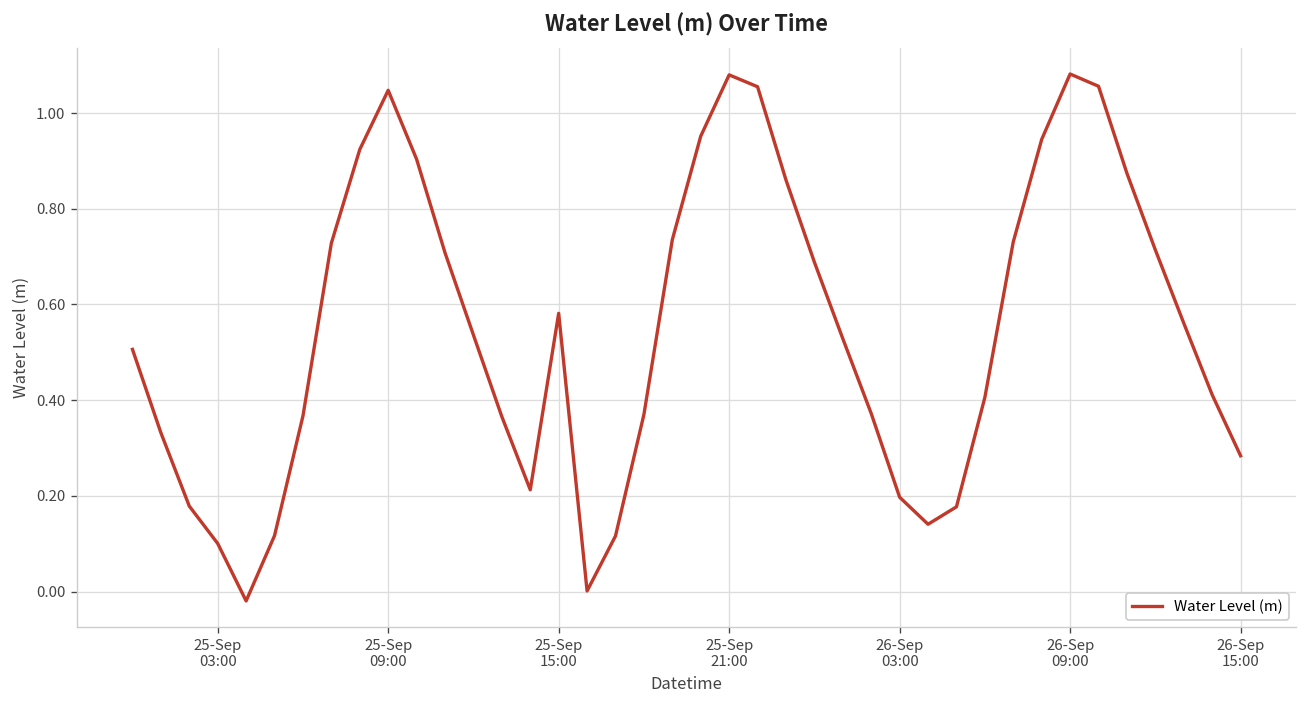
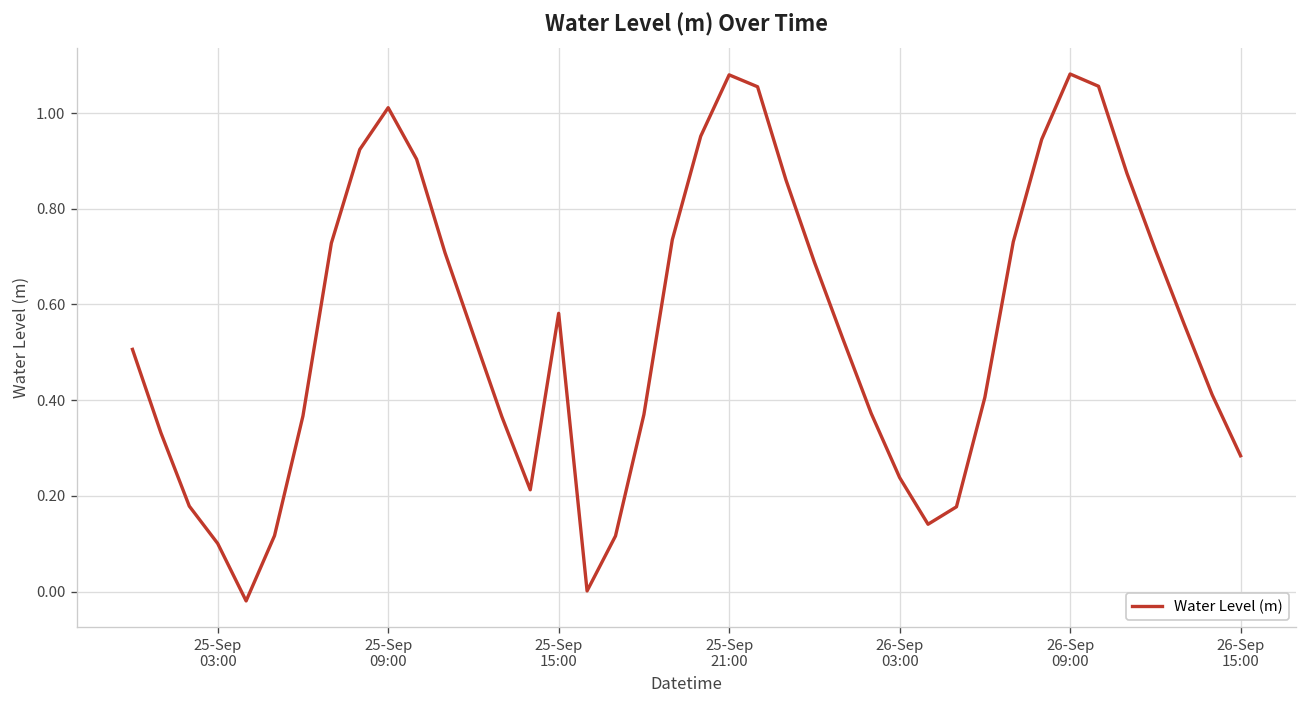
25-Sep 09:00: 1.05 -> 1.01
26-Sep 03:00: 0.20 -> 0.24
